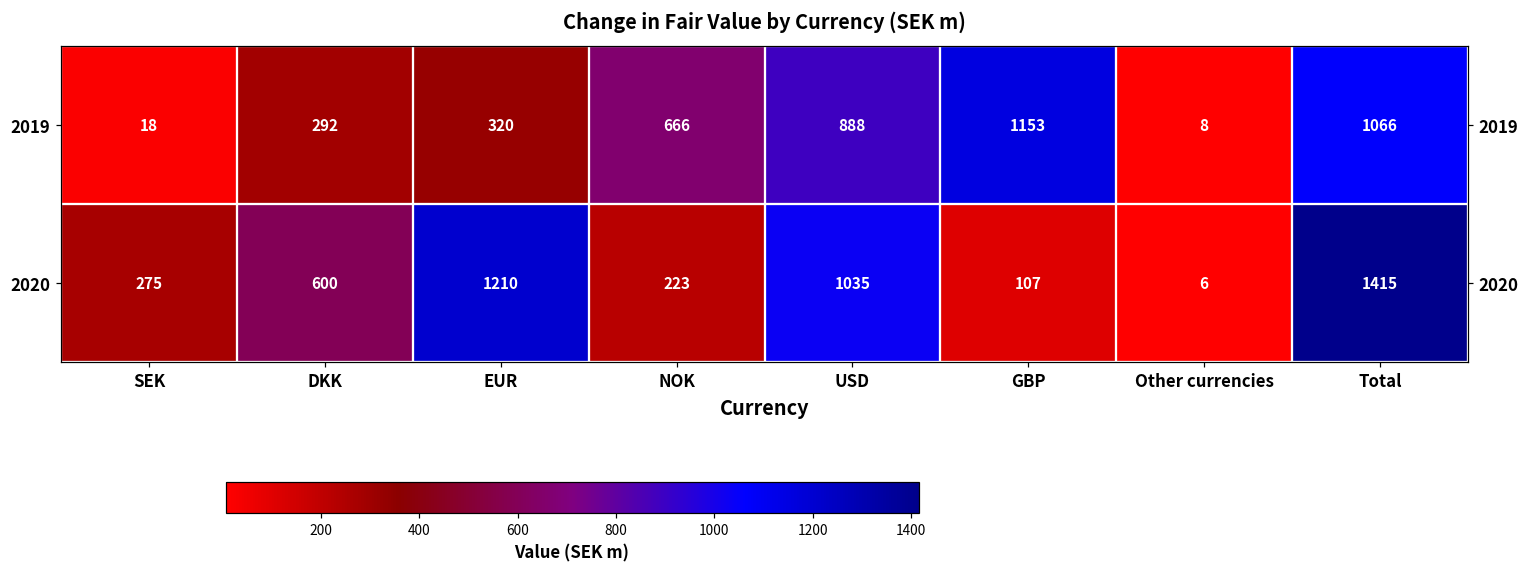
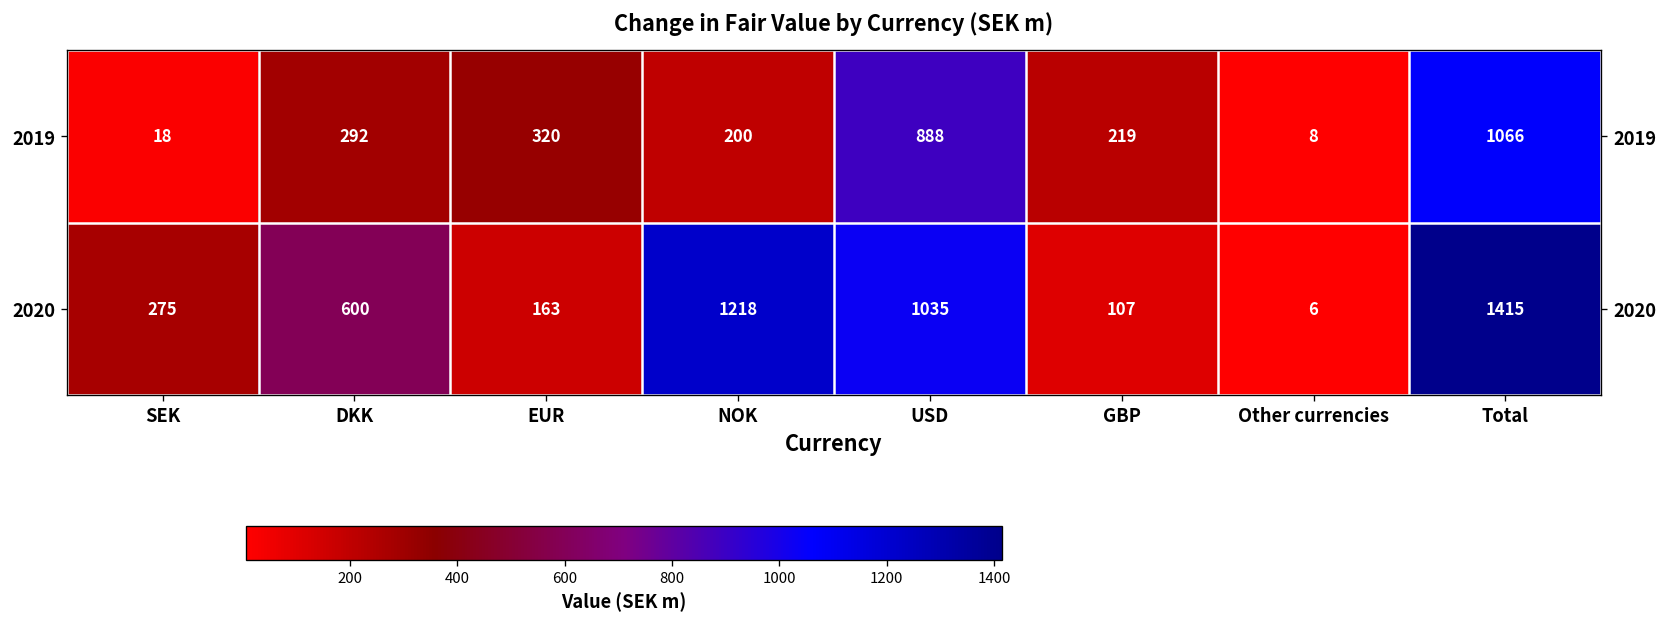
2019, NOK: 666 -> 200
2019, GBP: 1153 -> 219
2020, EUR: 1210 -> 163
2020, NOK: 223 -> 1218
